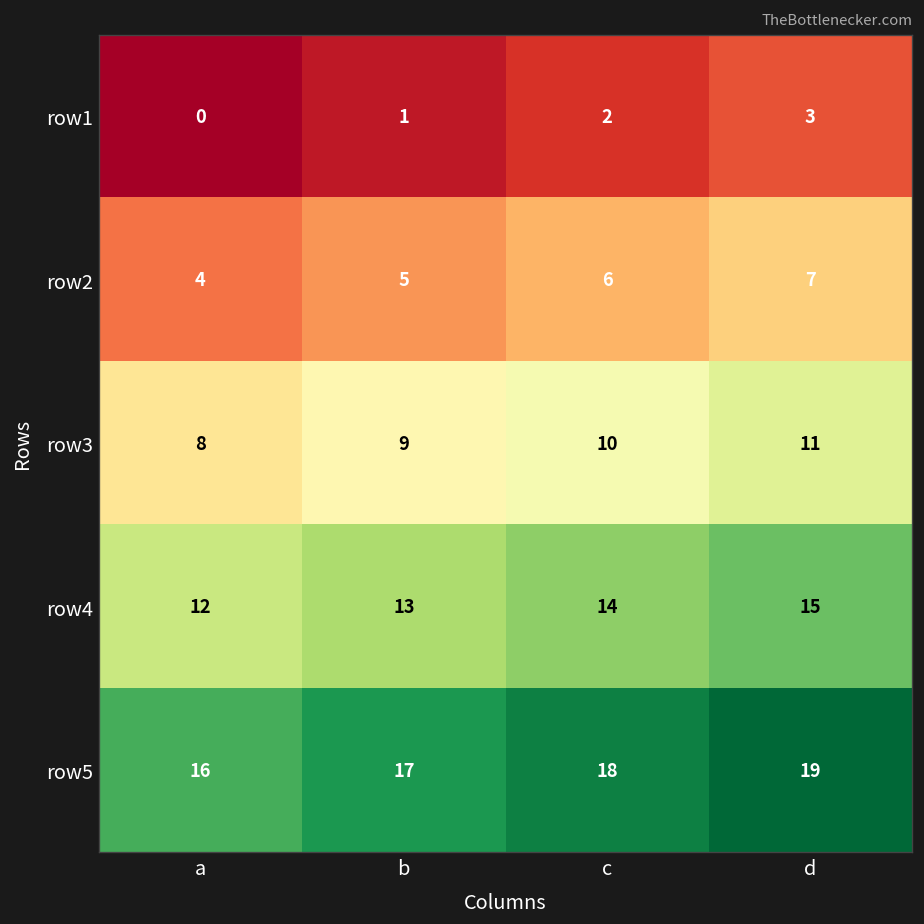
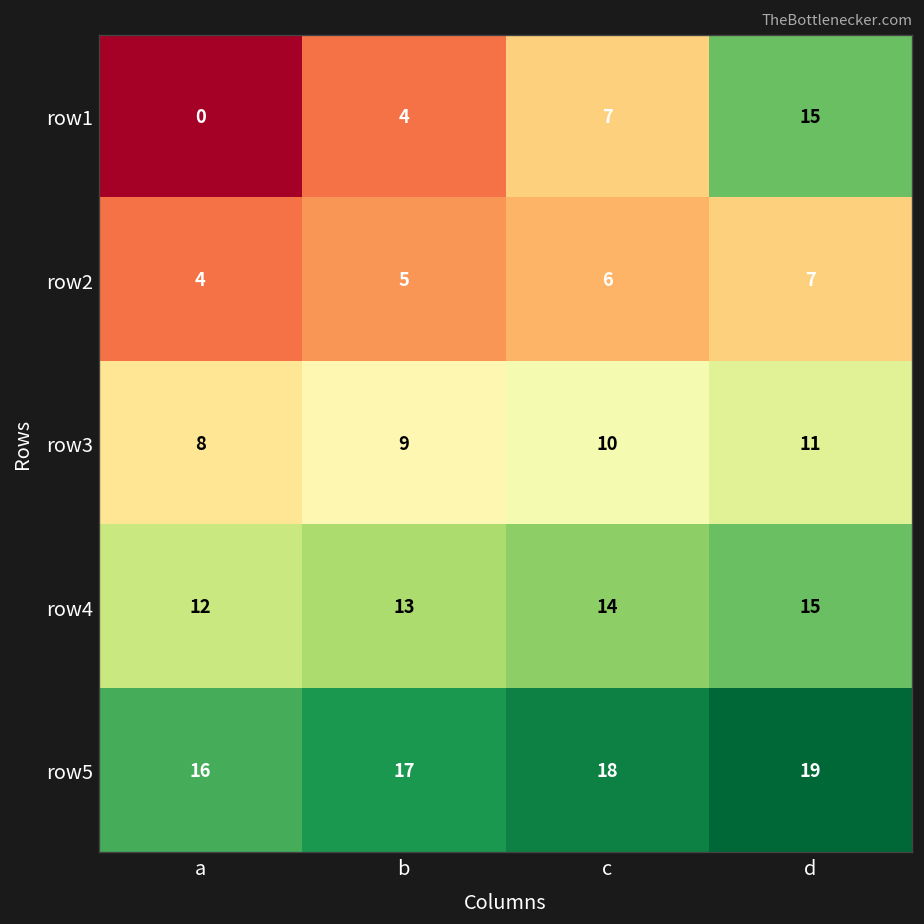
row1, b: 1 -> 4
row1, c: 2 -> 7
row1, d: 3 -> 15
